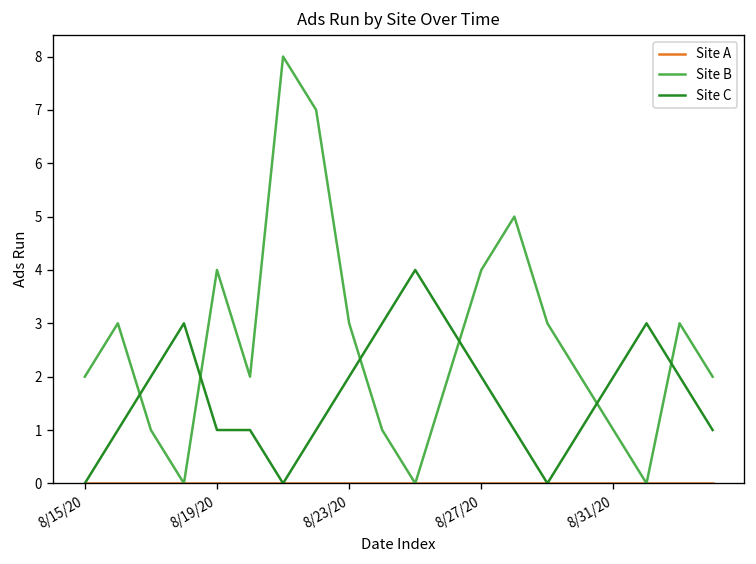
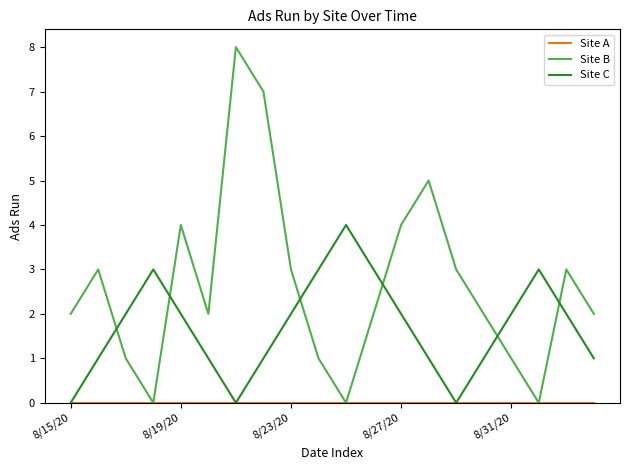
Site C, 8/19/20: 1 -> 2
